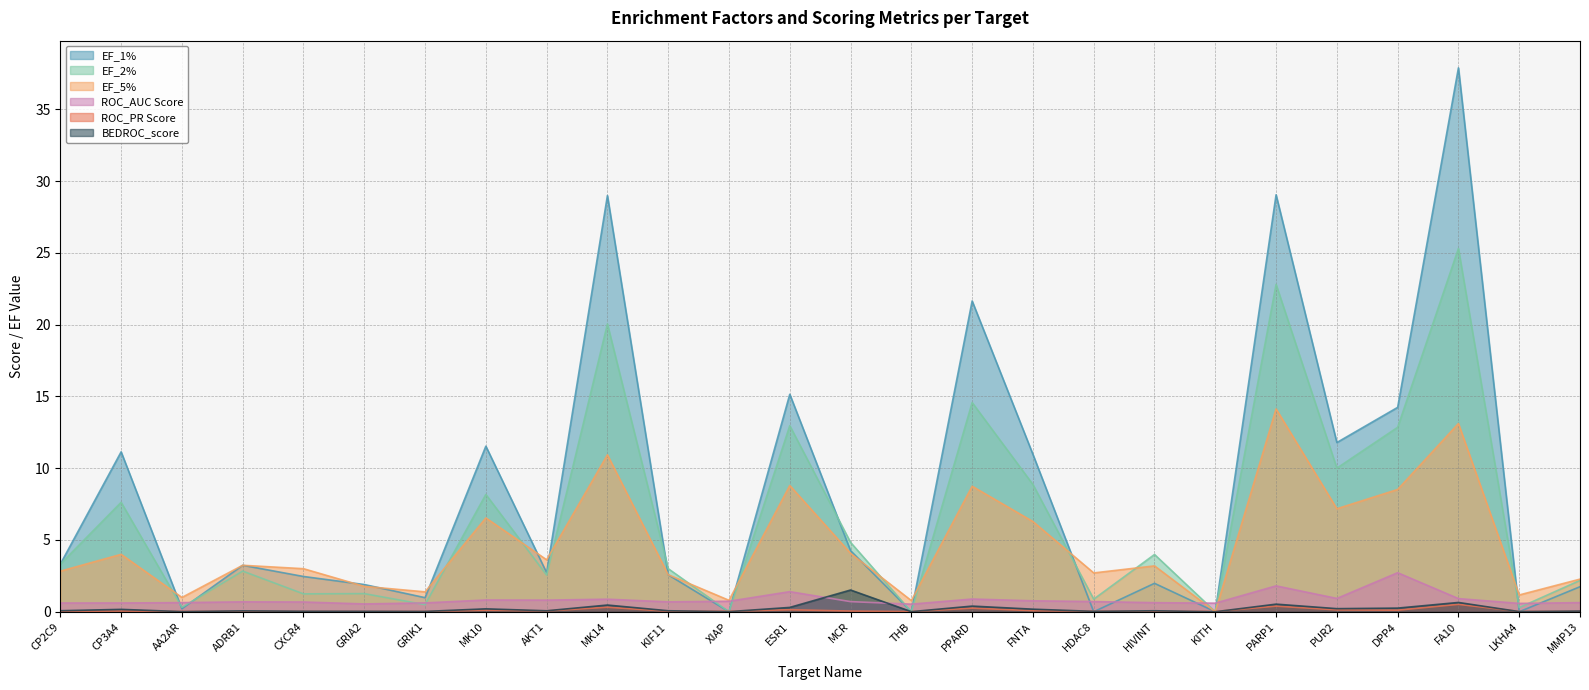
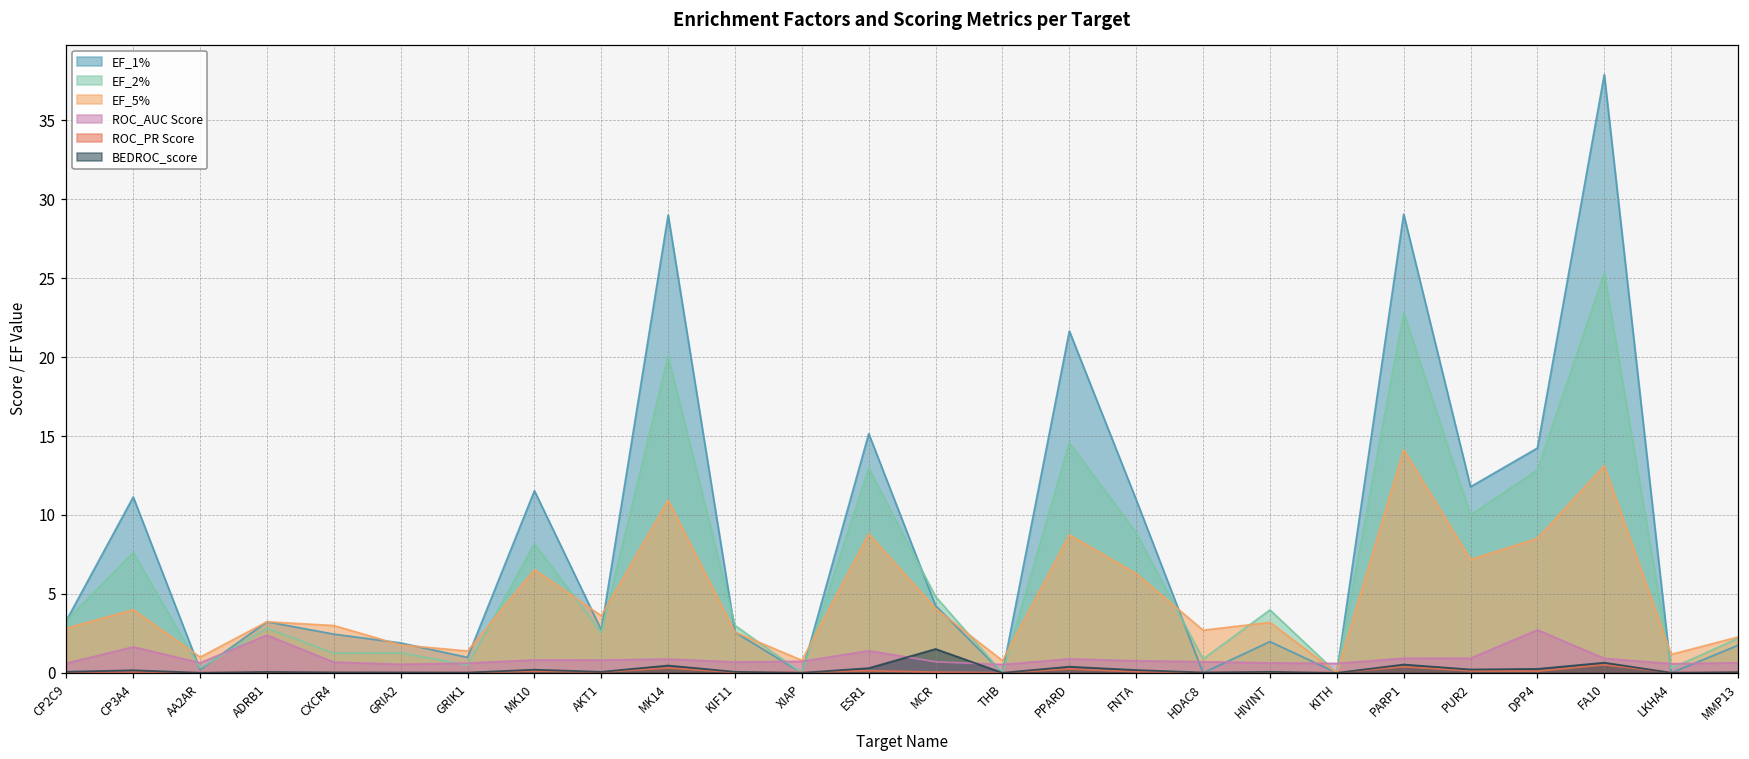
ROC_AUC Score, CP3A4: 0.6 -> 1.6
ROC_AUC Score, ADRB1: 0.7 -> 2.4
ROC_AUC Score, PARP1: 1.8 -> 0.9
